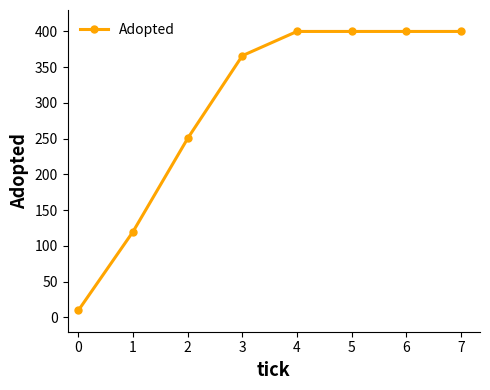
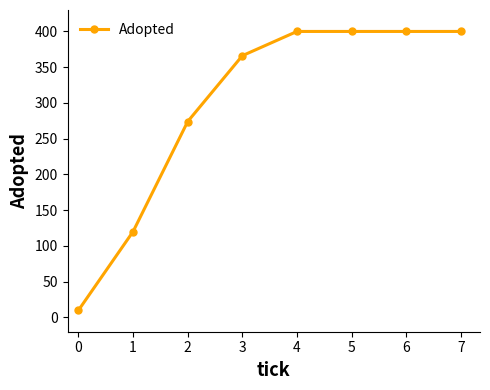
2: 250 -> 270
